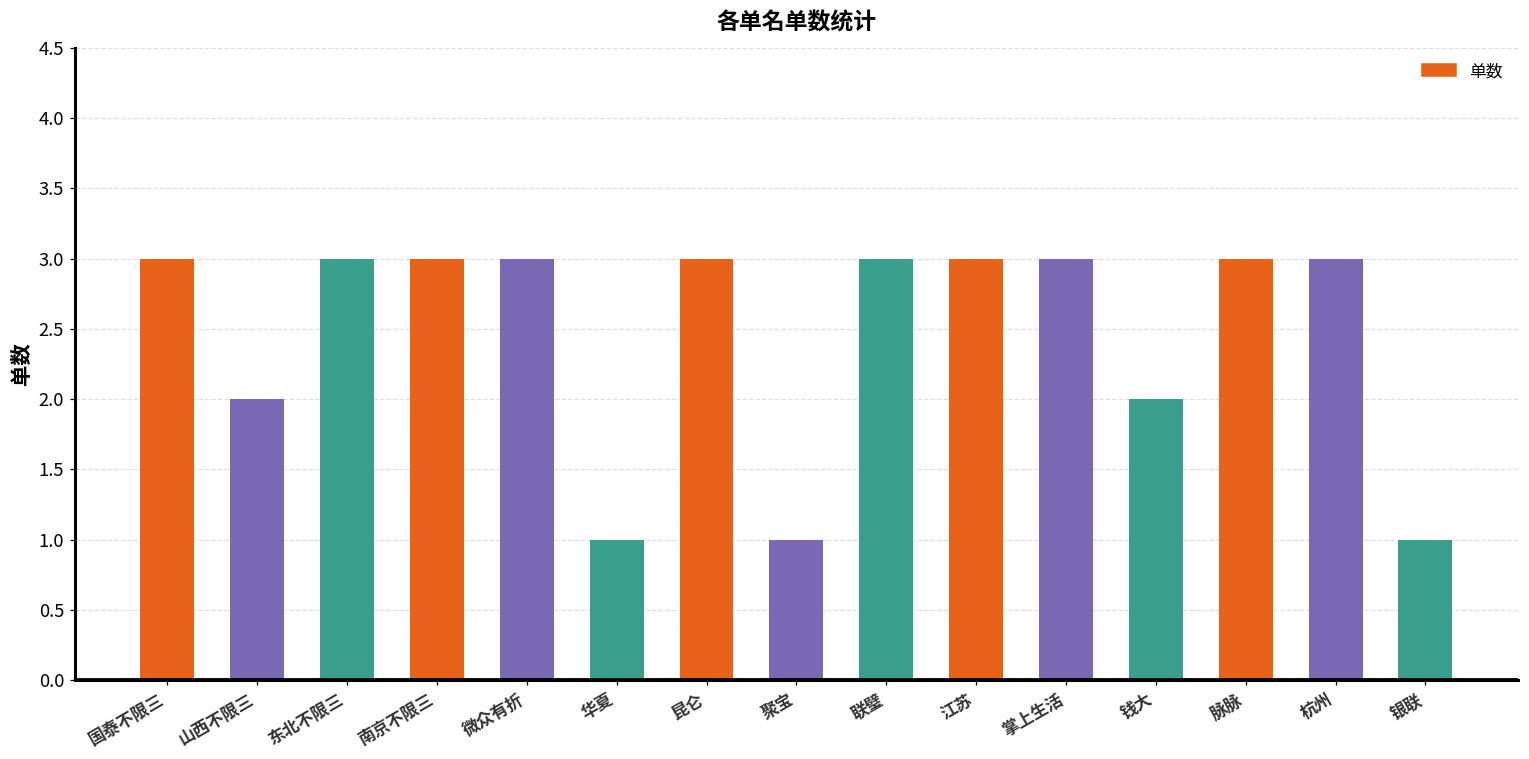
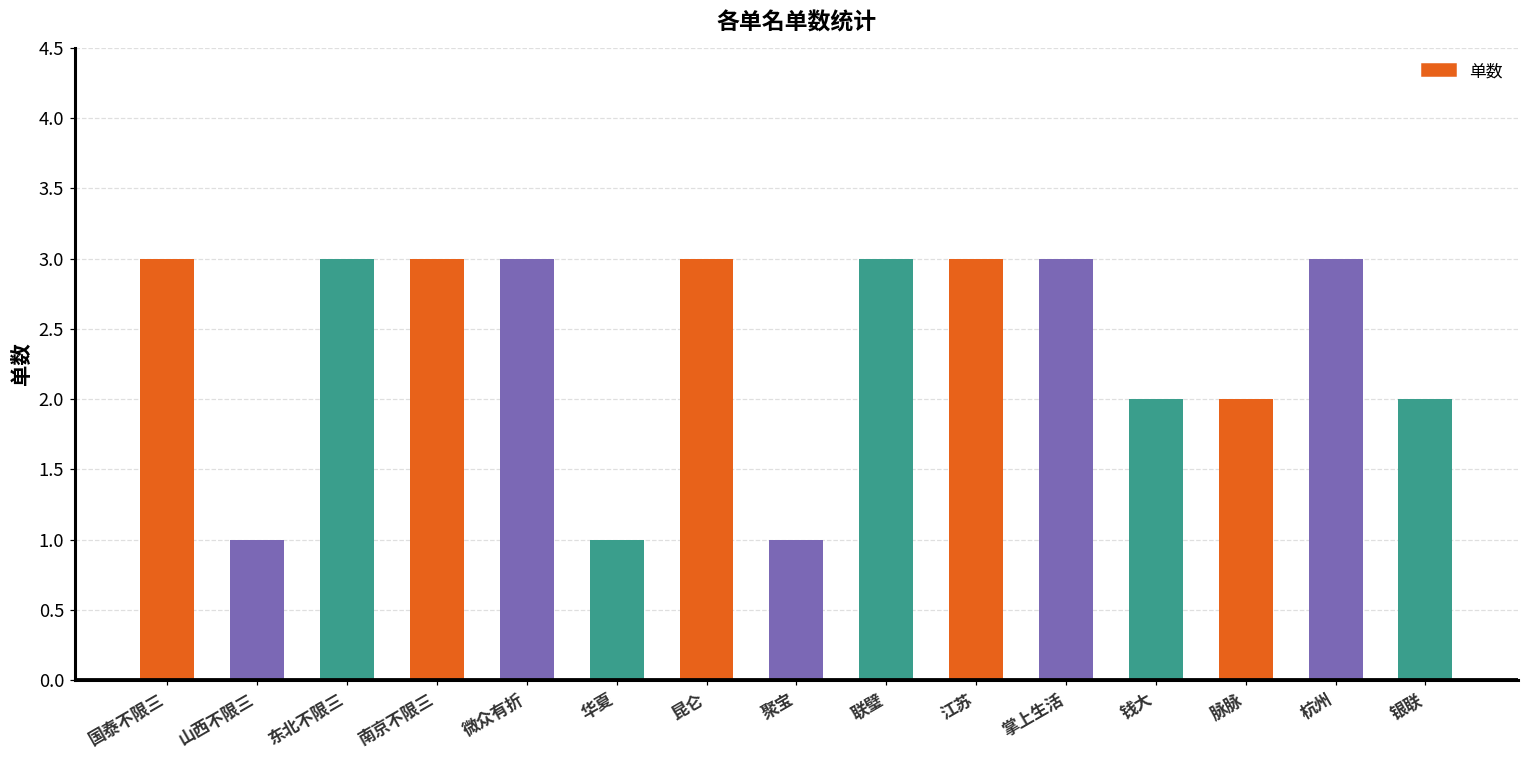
山西不限三: 2 -> 1
脉脉: 3 -> 2
银联: 1 -> 2
